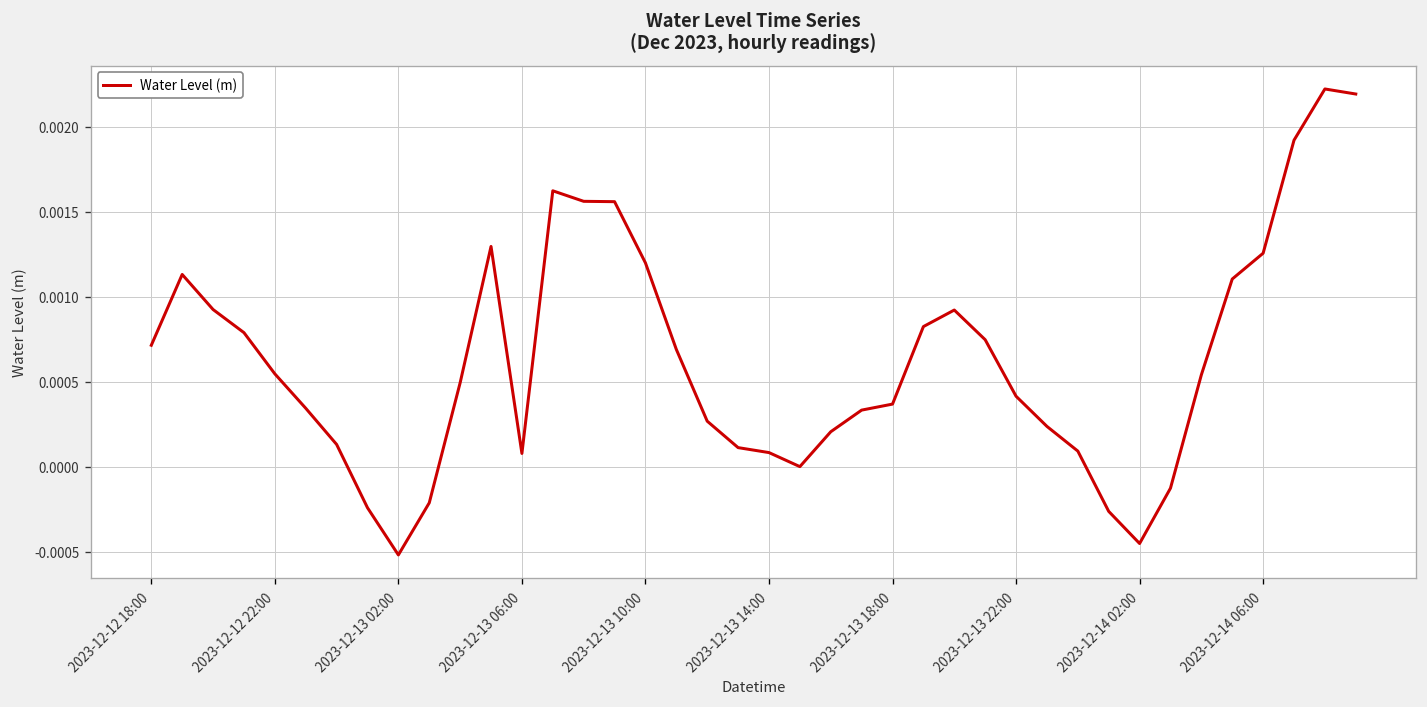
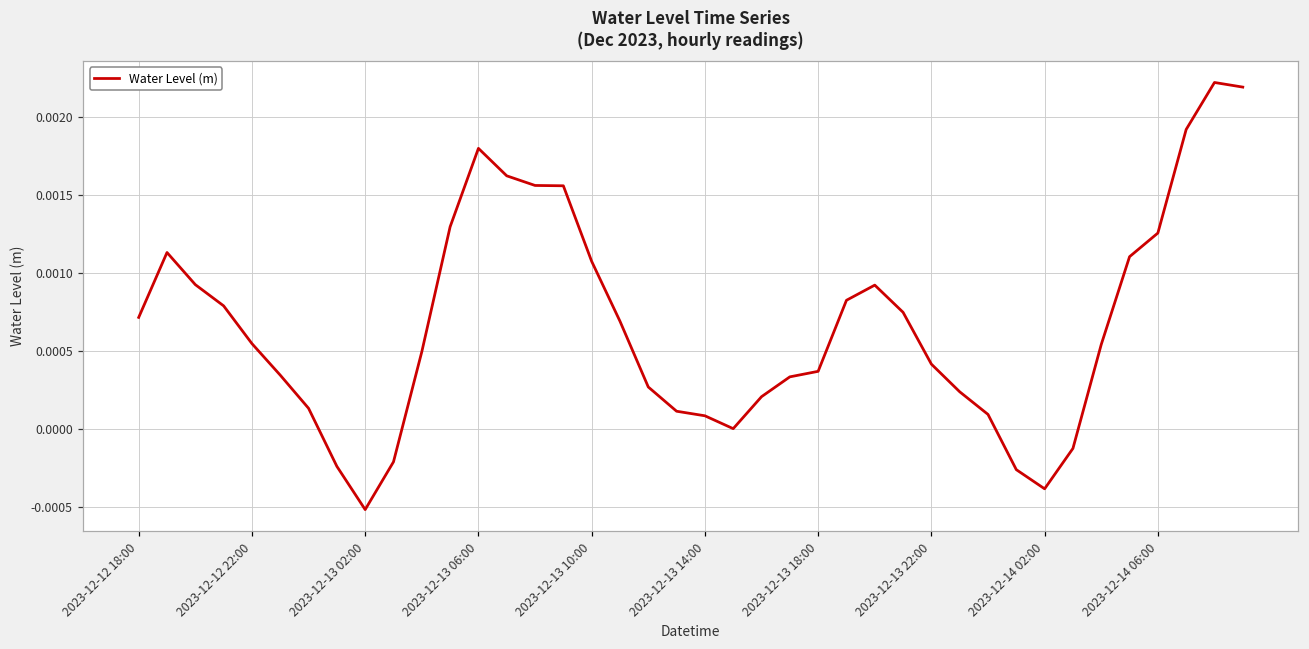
2023-12-13 06:00: 0.00008 -> 0.00180
2023-12-13 10:00: 0.00120 -> 0.00108
2023-12-14 02:00: -0.00045 -> -0.00038
